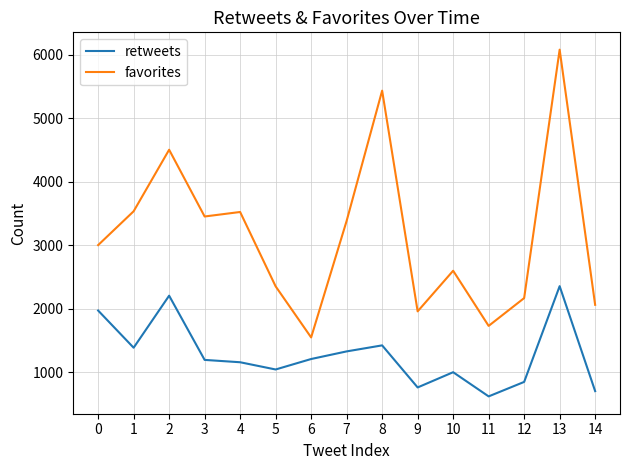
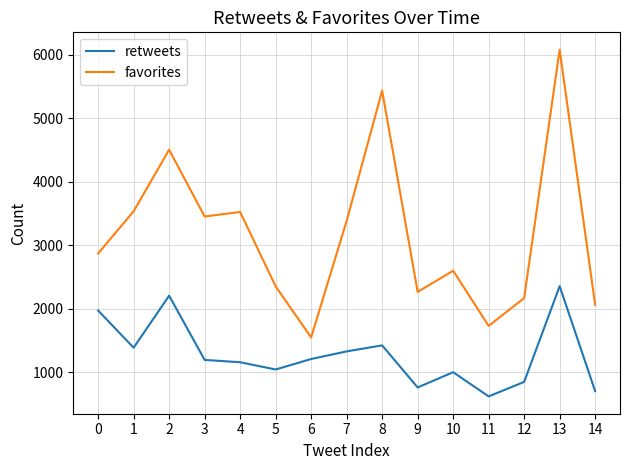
favorites, 0: 3000 -> 2900
favorites, 9: 2000 -> 2300
